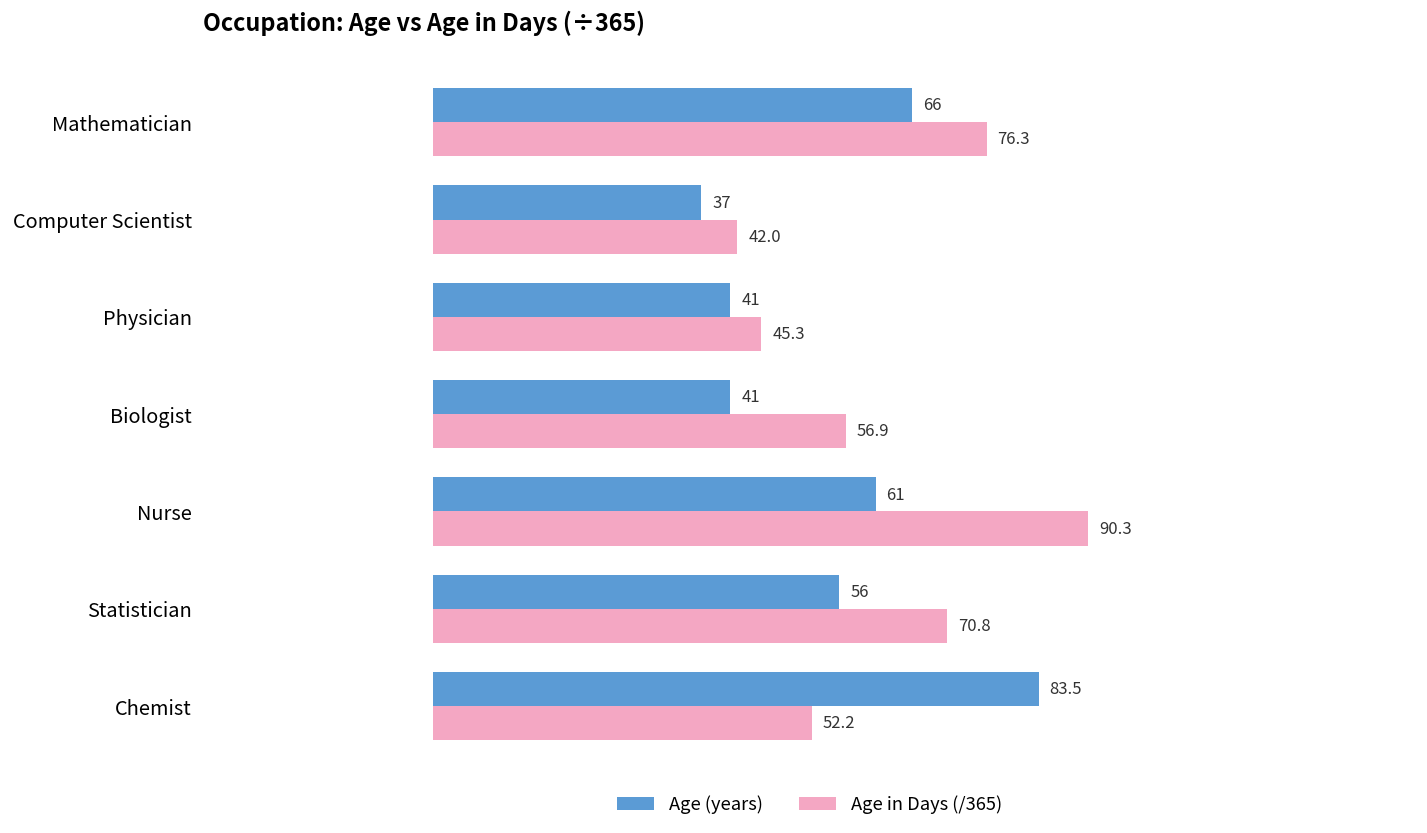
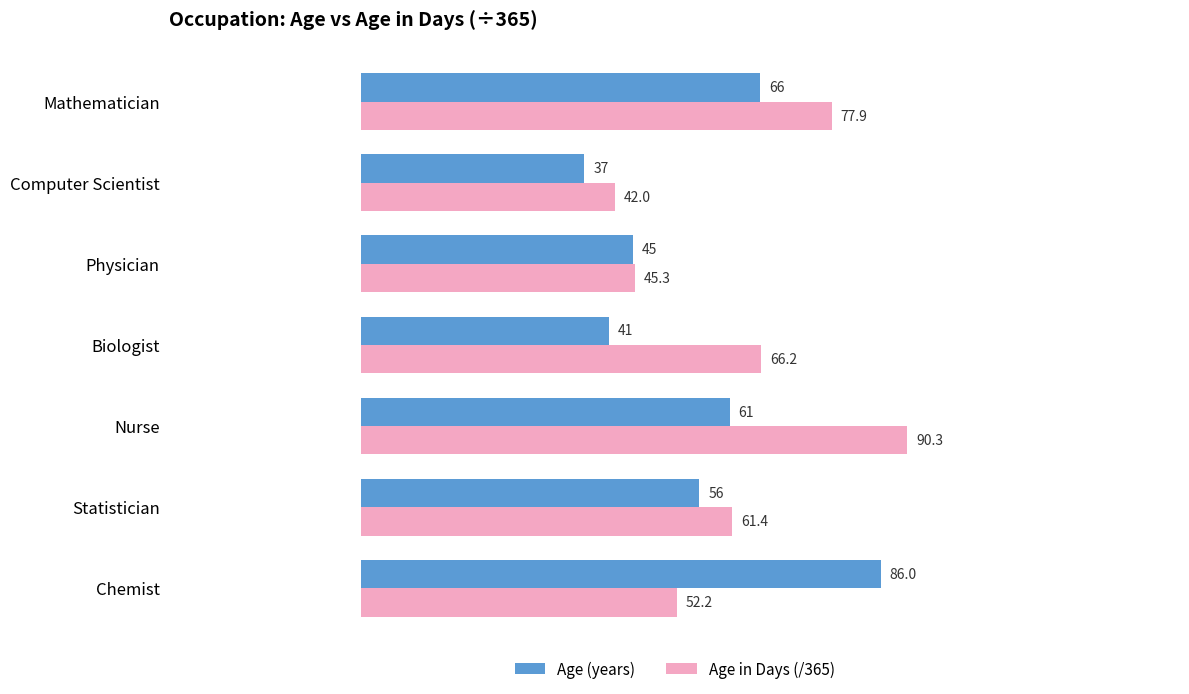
Age in Days (/365), Mathematician: 76.3 -> 77.9
Age (years), Physician: 41 -> 45
Age in Days (/365), Biologist: 56.9 -> 66.2
Age in Days (/365), Statistician: 70.8 -> 61.4
Age (years), Chemist: 83.5 -> 86.0
